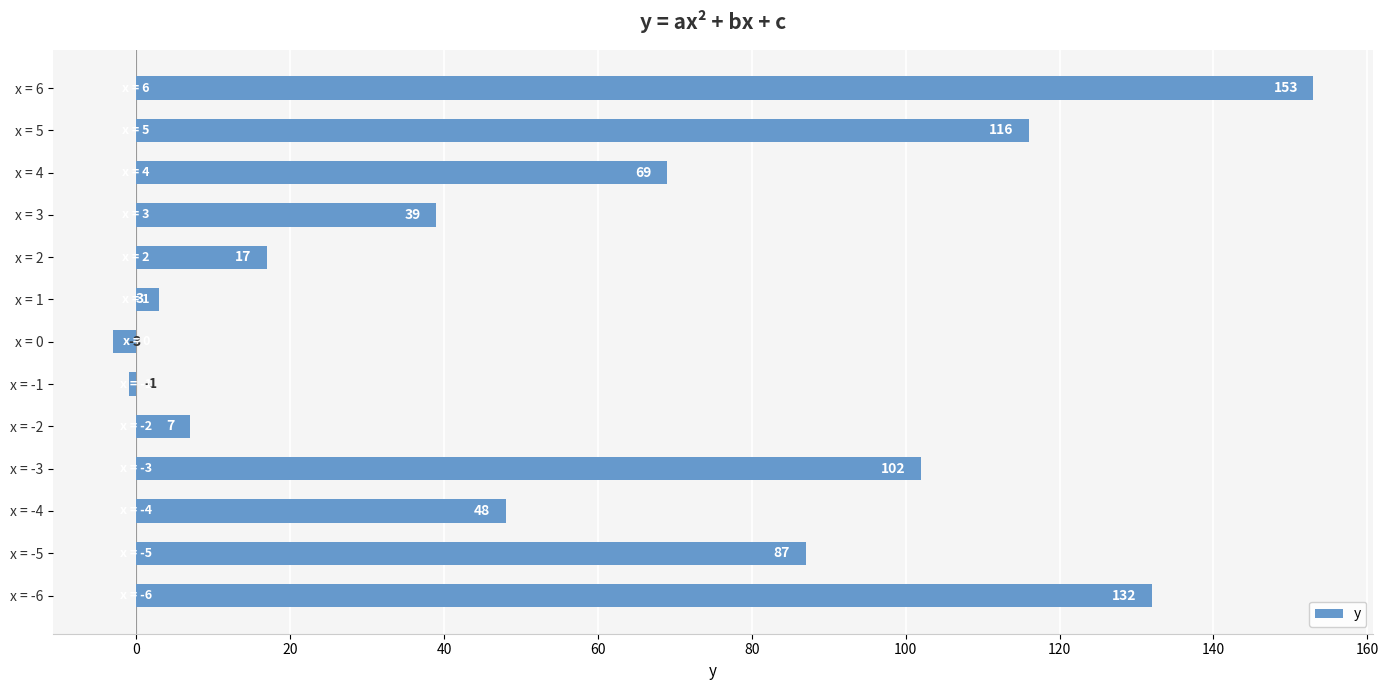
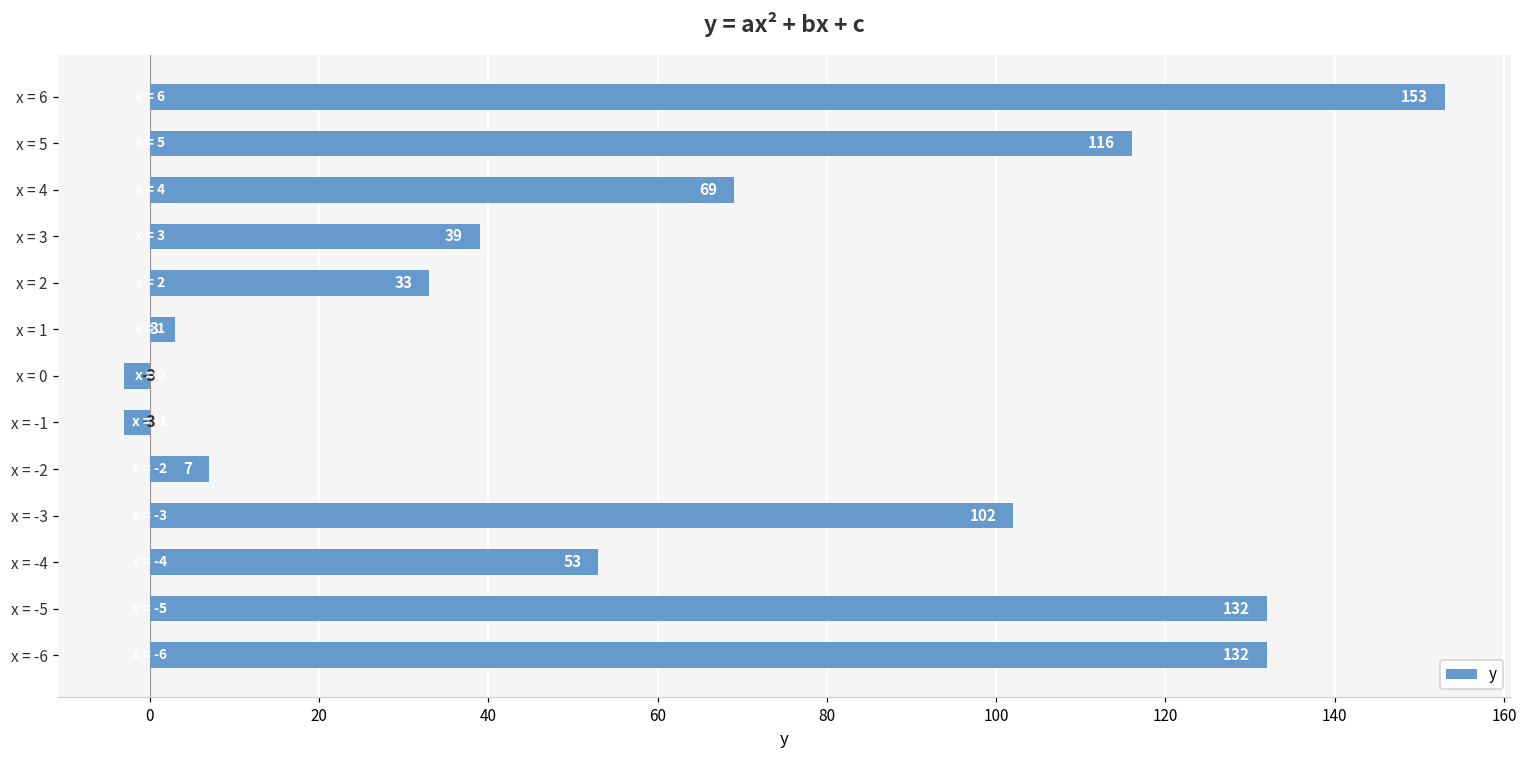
x = 2: 17 -> 33
x = -1: -1 -> -3
x = -4: 48 -> 53
x = -5: 87 -> 132
